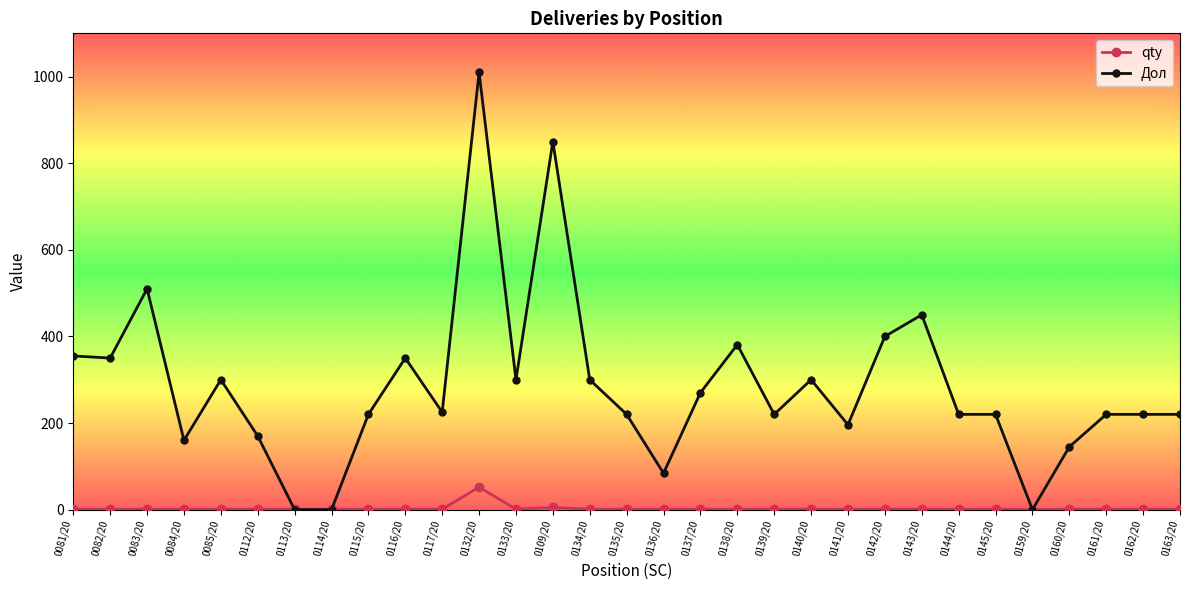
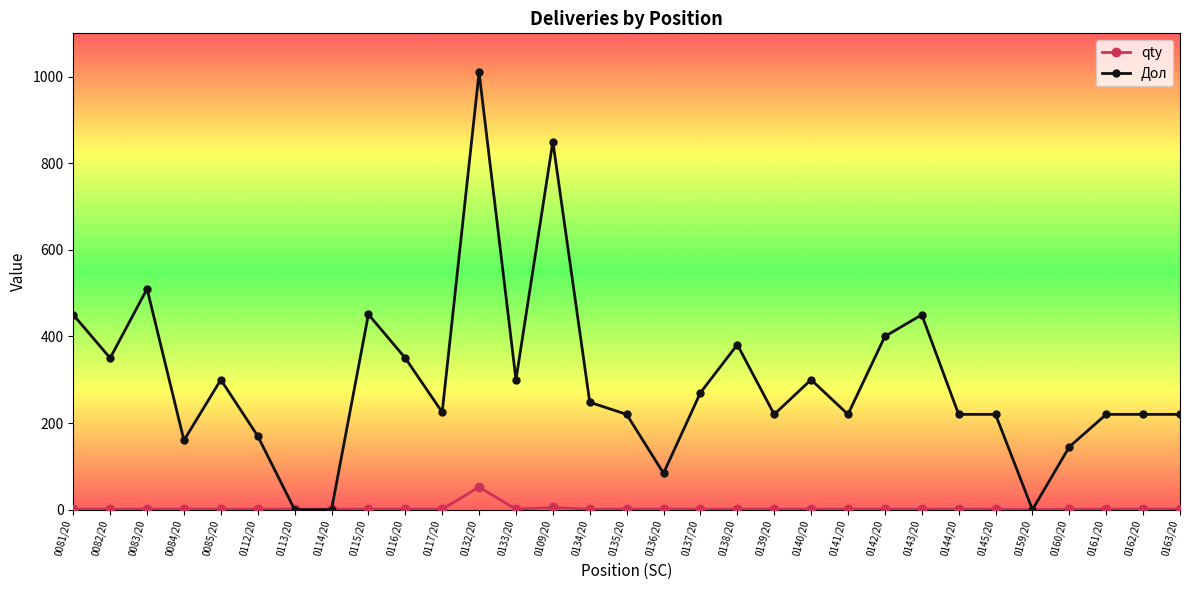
Дол, 0081/20: 360 -> 450
Дол, 0115/20: 220 -> 450
Дол, 0134/20: 300 -> 250
Дол, 0141/20: 200 -> 220
